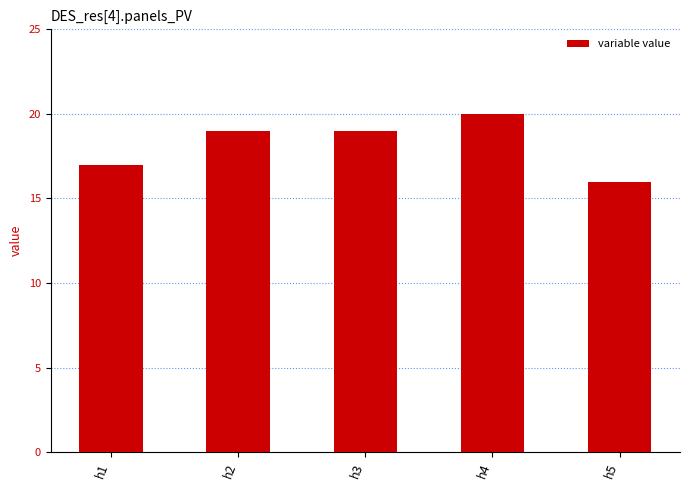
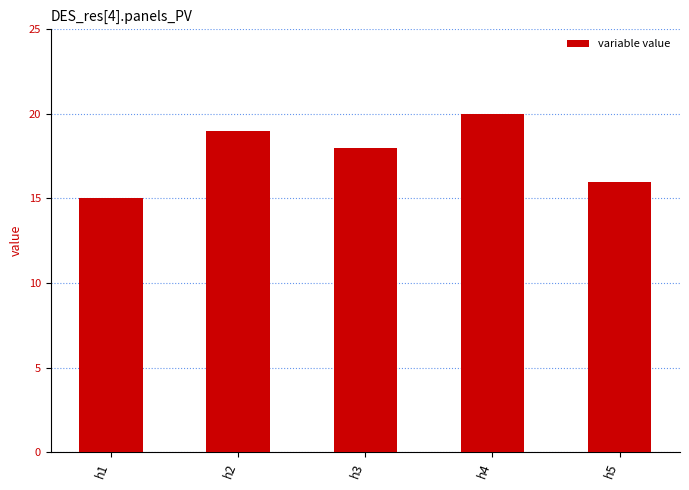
h1: 17 -> 15
h3: 19 -> 18
